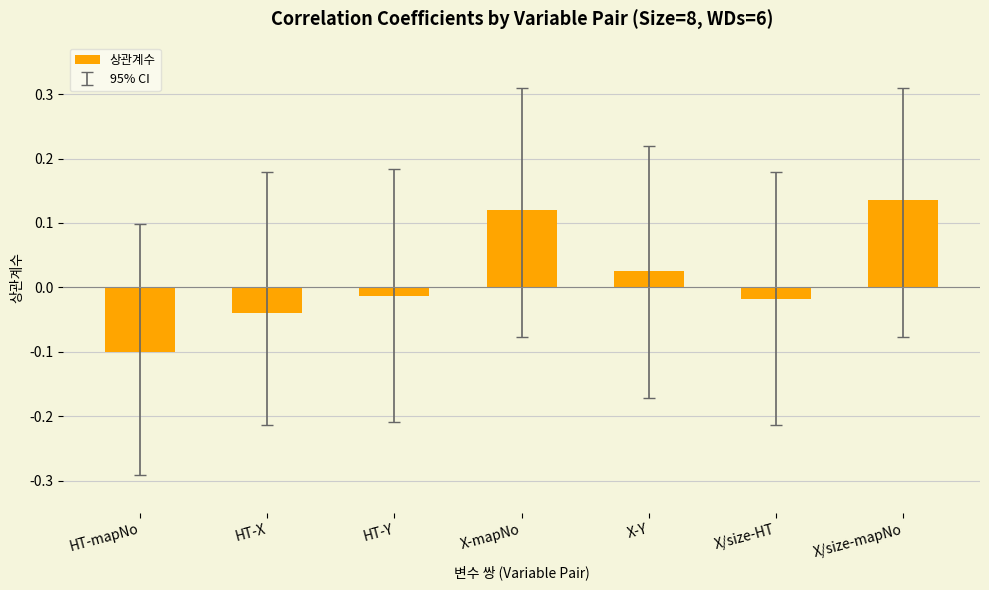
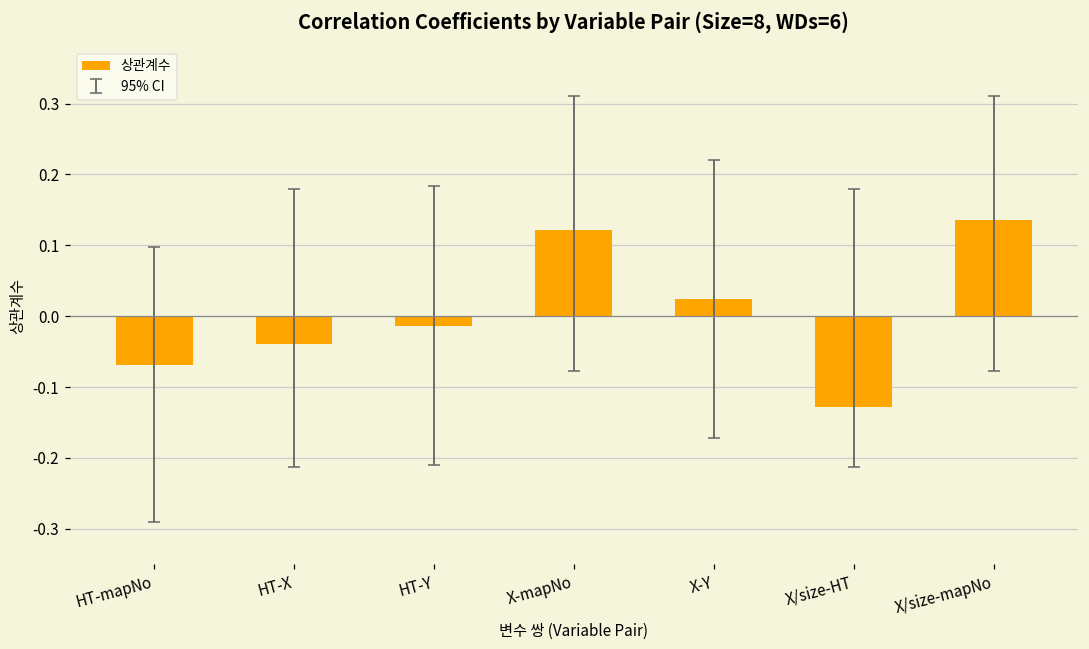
상관계수, HT-mapNo: -0.10 -> -0.07
상관계수, X/size-HT: -0.02 -> -0.13
